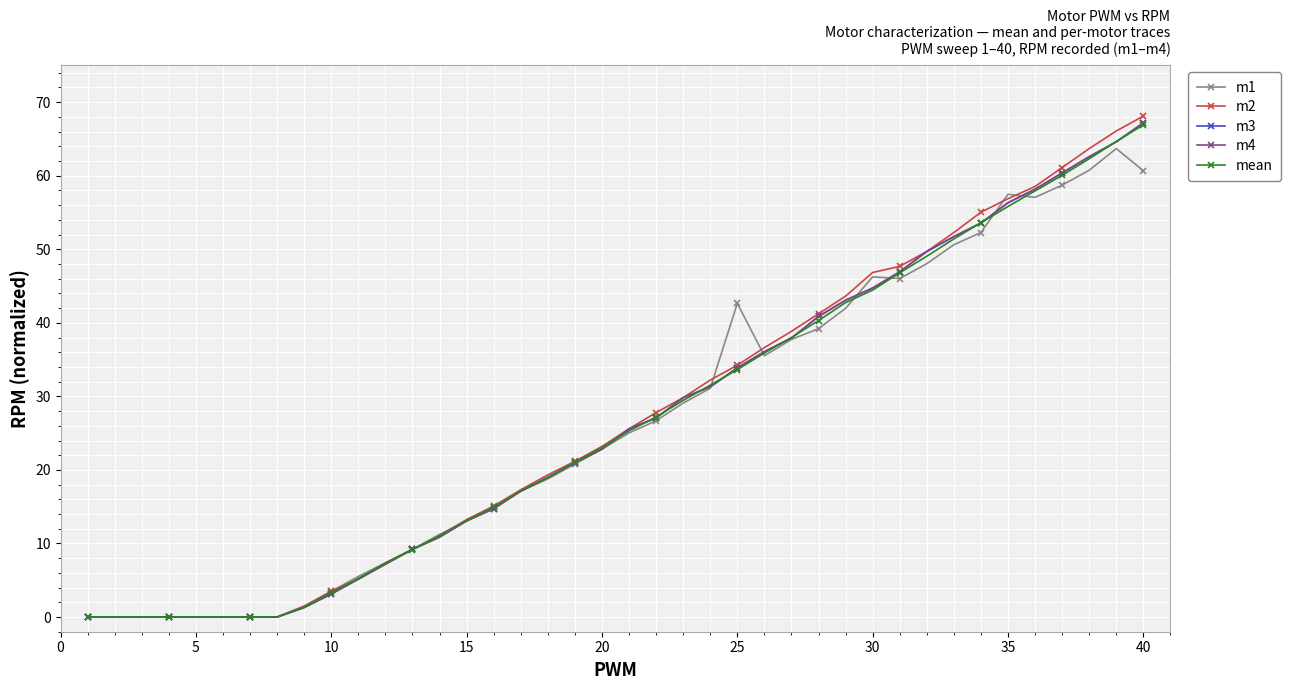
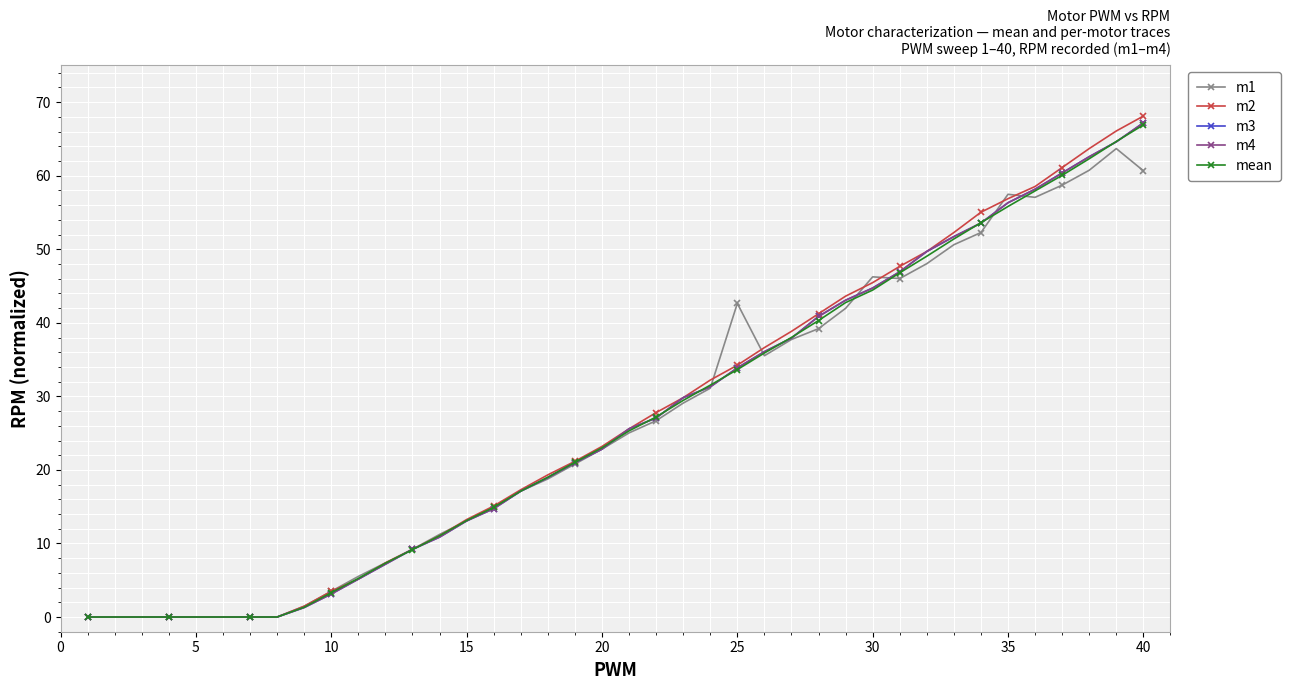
m2, 30: 47 -> 45
